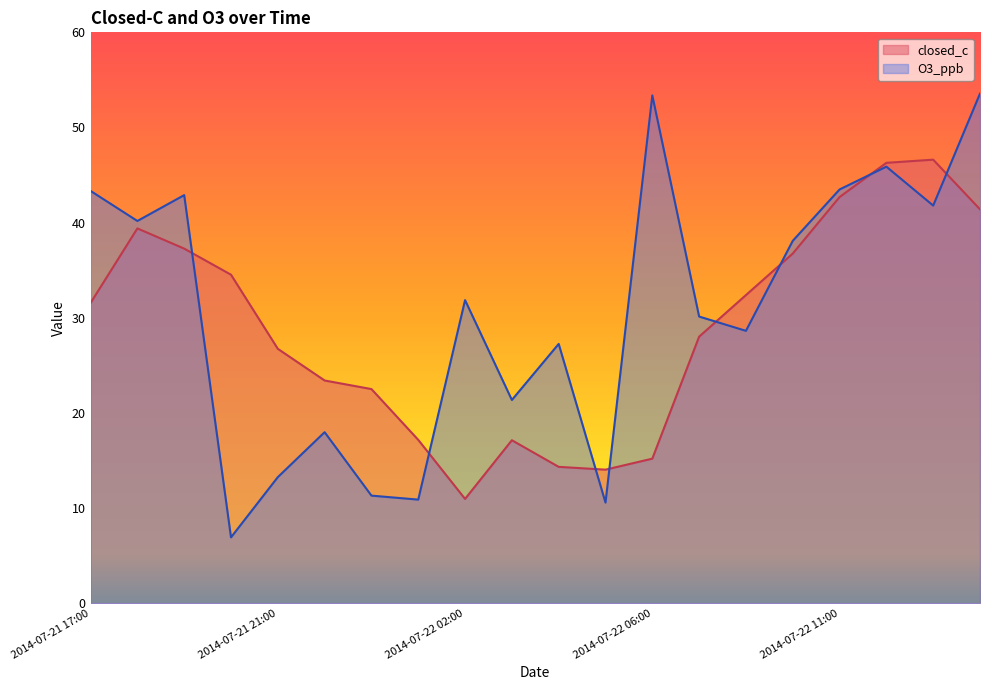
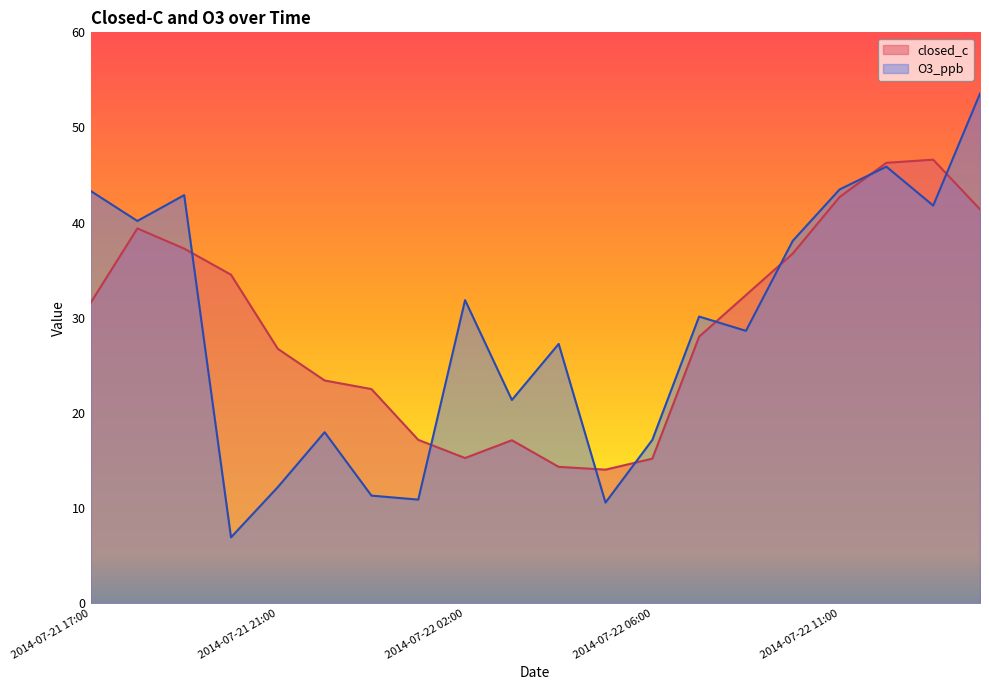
O3_ppb, 2014-07-21 21:00: 13 -> 12
closed_c, 2014-07-22 02:00: 11 -> 15
O3_ppb, 2014-07-22 06:00: 53 -> 17
